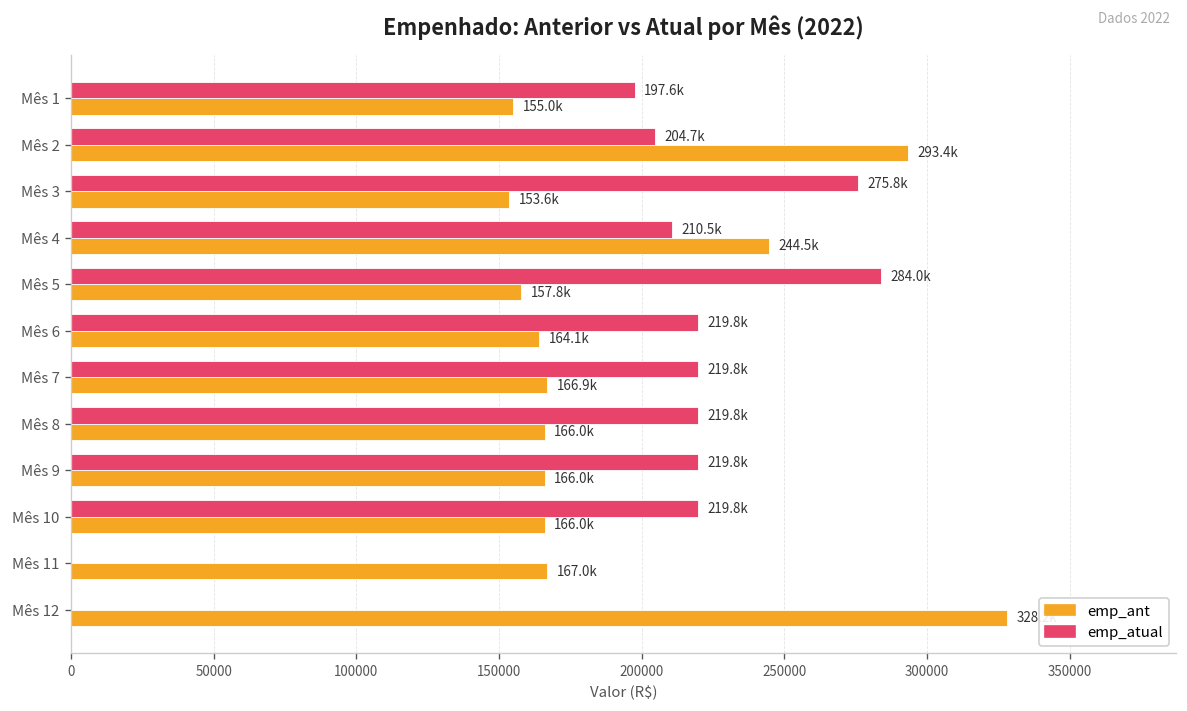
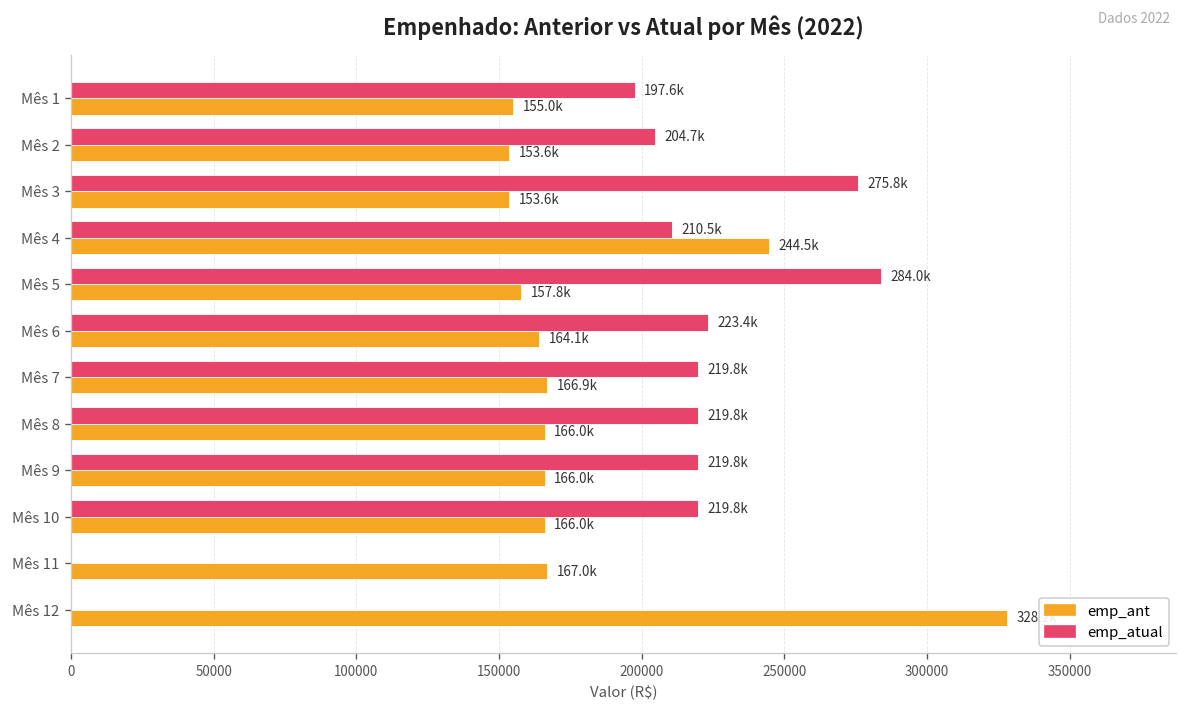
emp_ant, Mês 2: 293.4k -> 153.6k
emp_atual, Mês 6: 219.8k -> 223.4k
